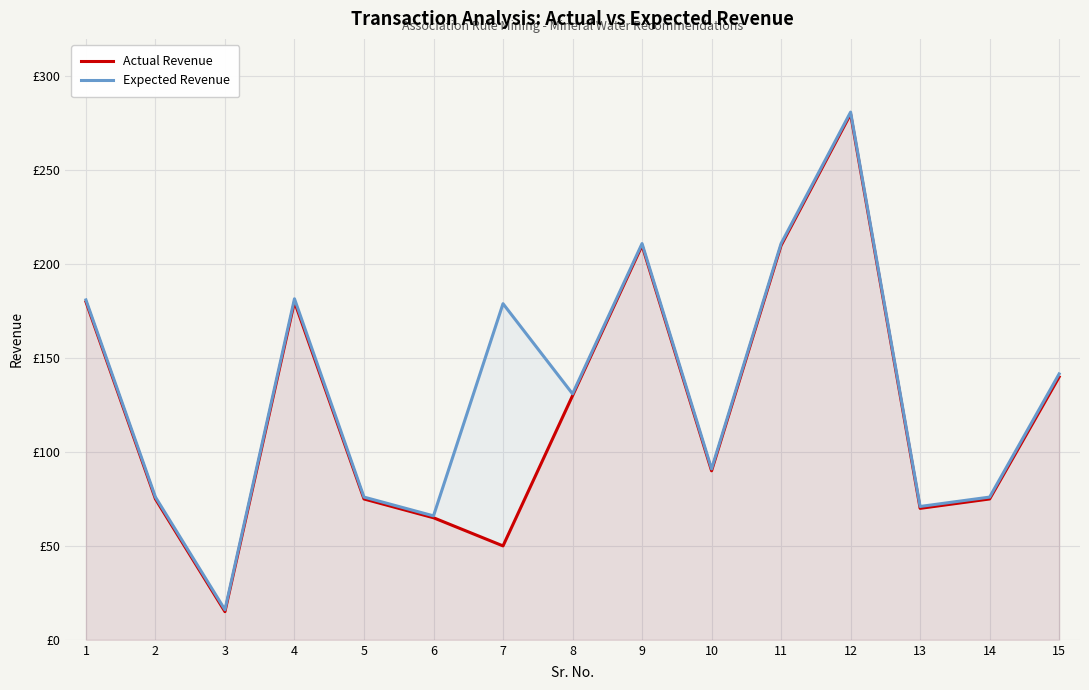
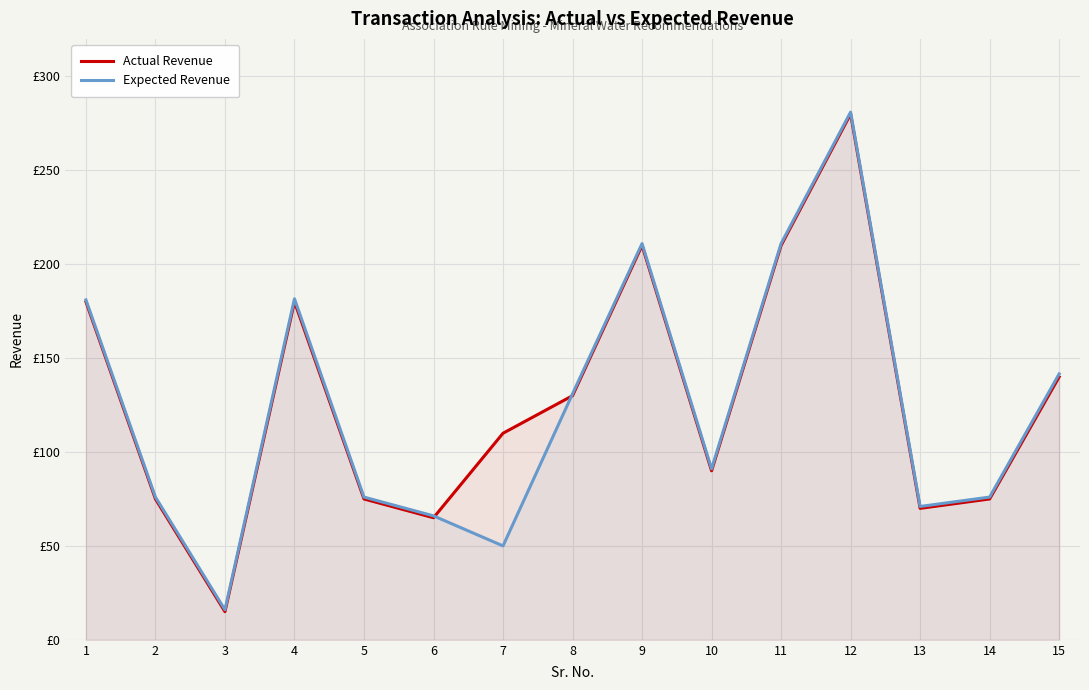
Actual Revenue, 7: £50 -> £110
Expected Revenue, 7: £179 -> £50
